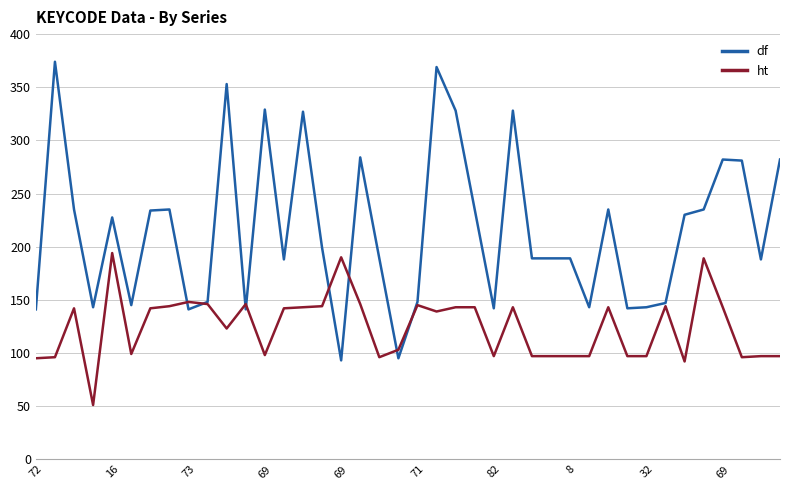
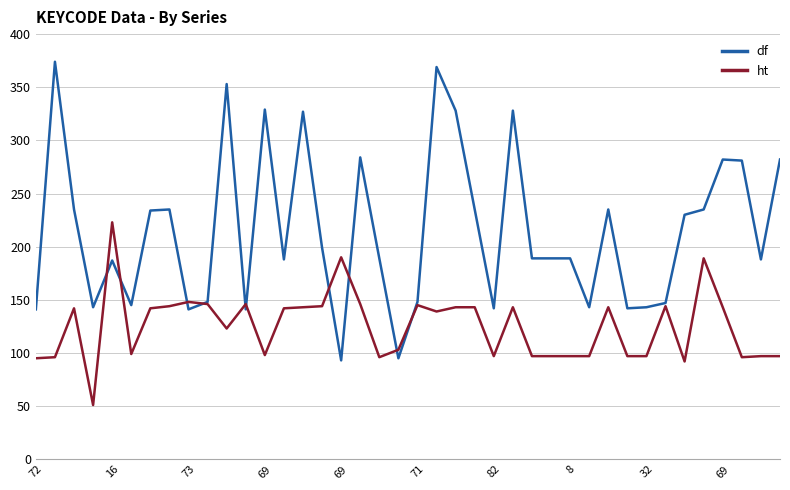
df, 16: 228 -> 187
ht, 16: 194 -> 223
